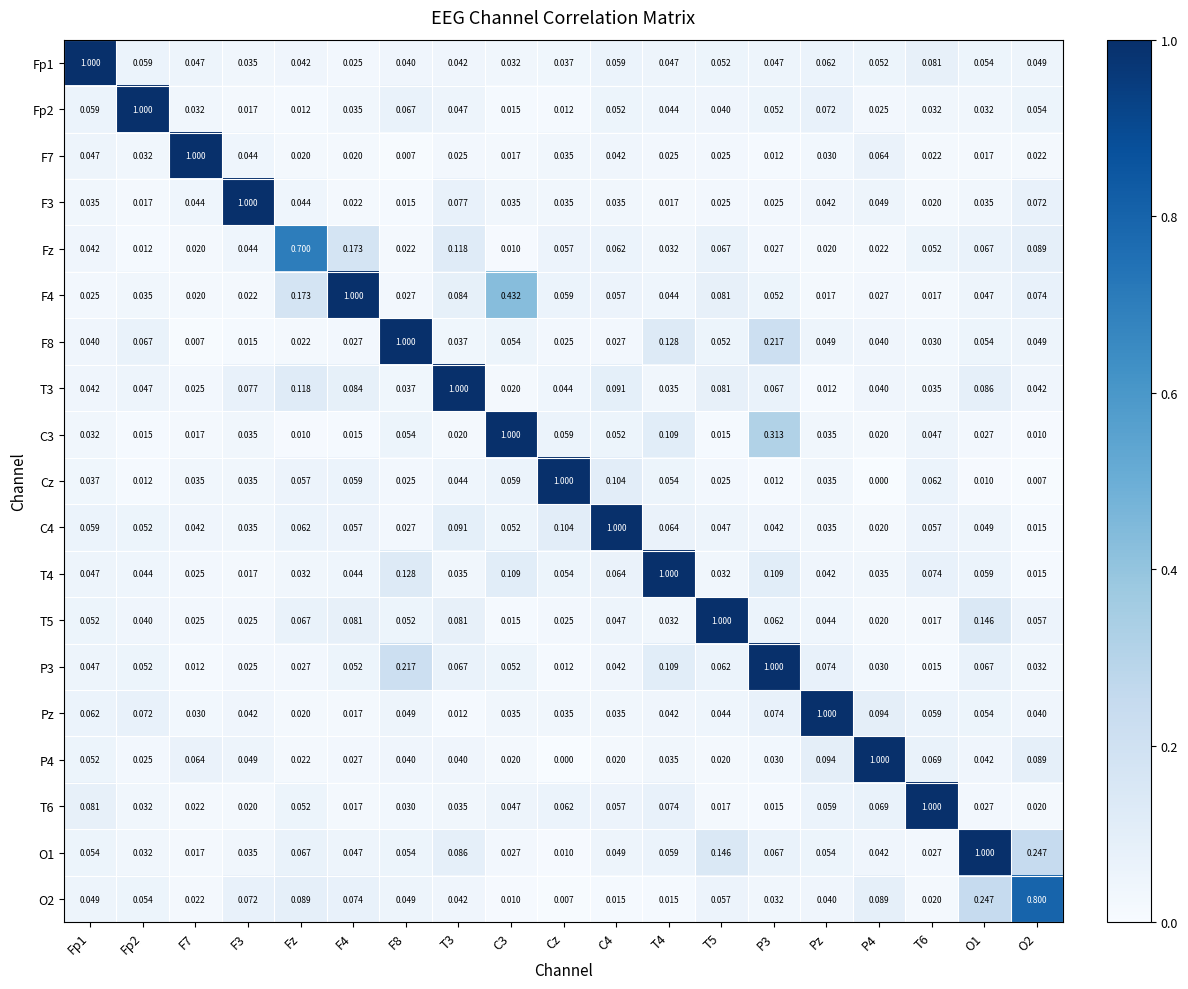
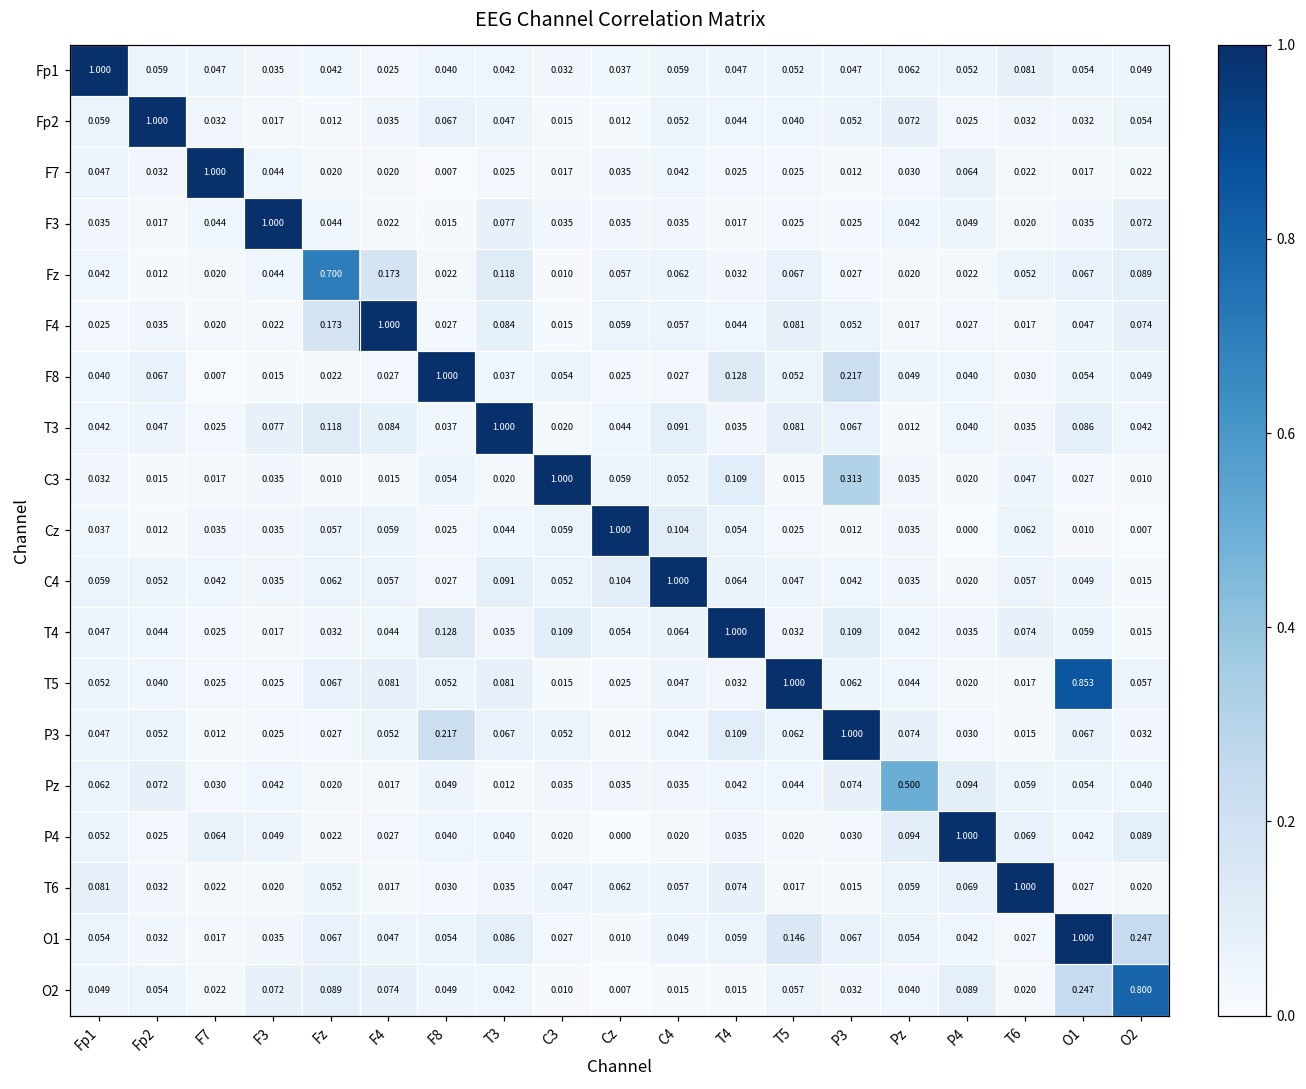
F4, C3: 0.432 -> 0.015
T5, O1: 0.146 -> 0.853
Pz, Pz: 1.000 -> 0.500
